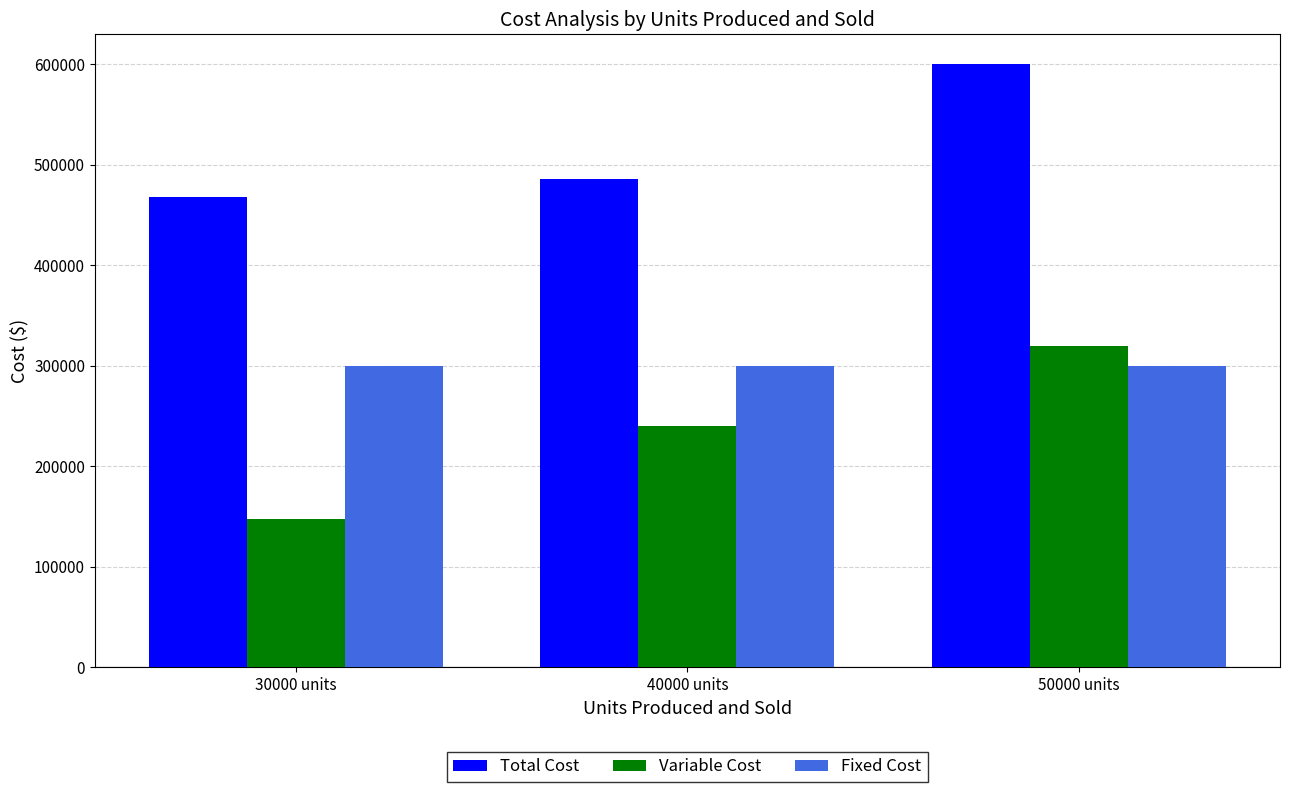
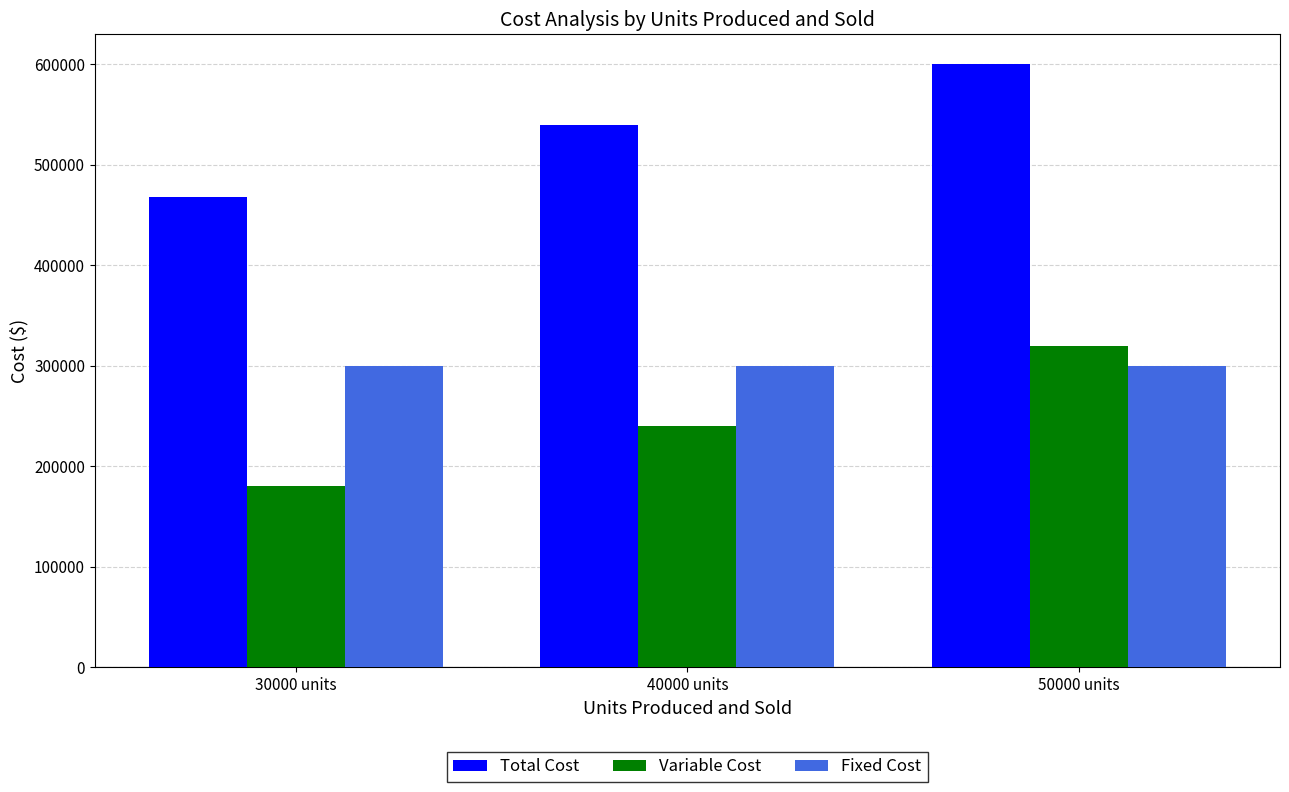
Variable Cost, 30000 units: 148000 -> 180000
Total Cost, 40000 units: 486000 -> 540000
